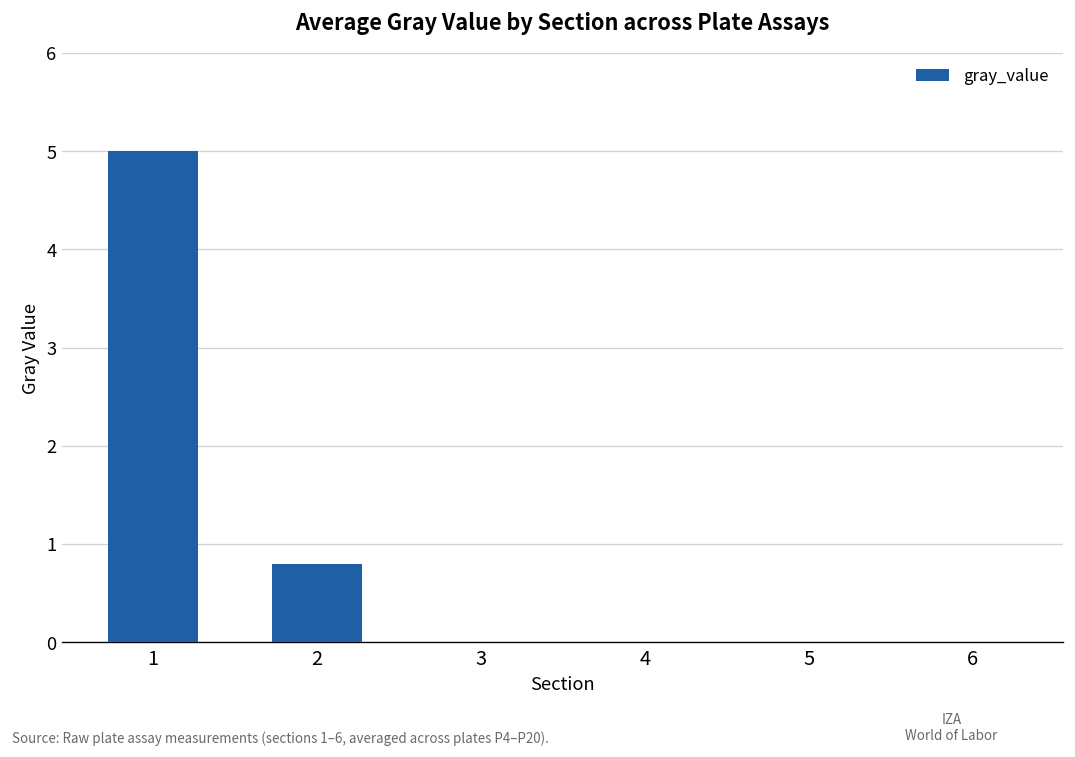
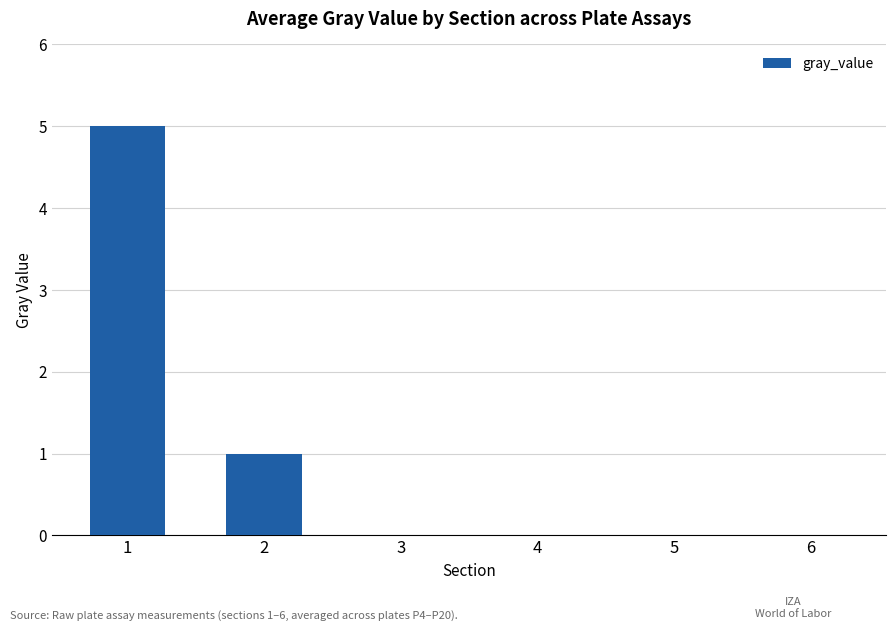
2: 0.8 -> 1.0
